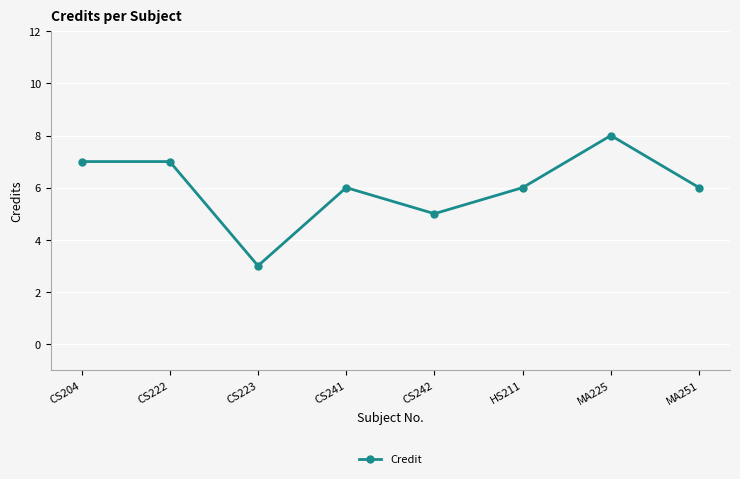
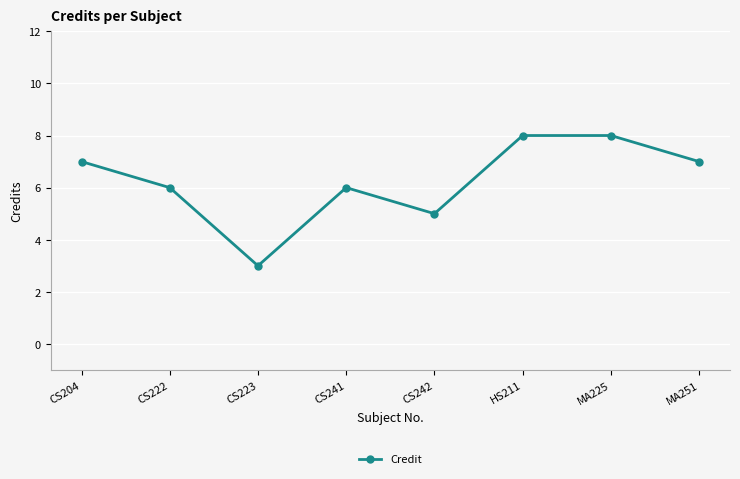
CS222: 7 -> 6
HS211: 6 -> 8
MA251: 6 -> 7
